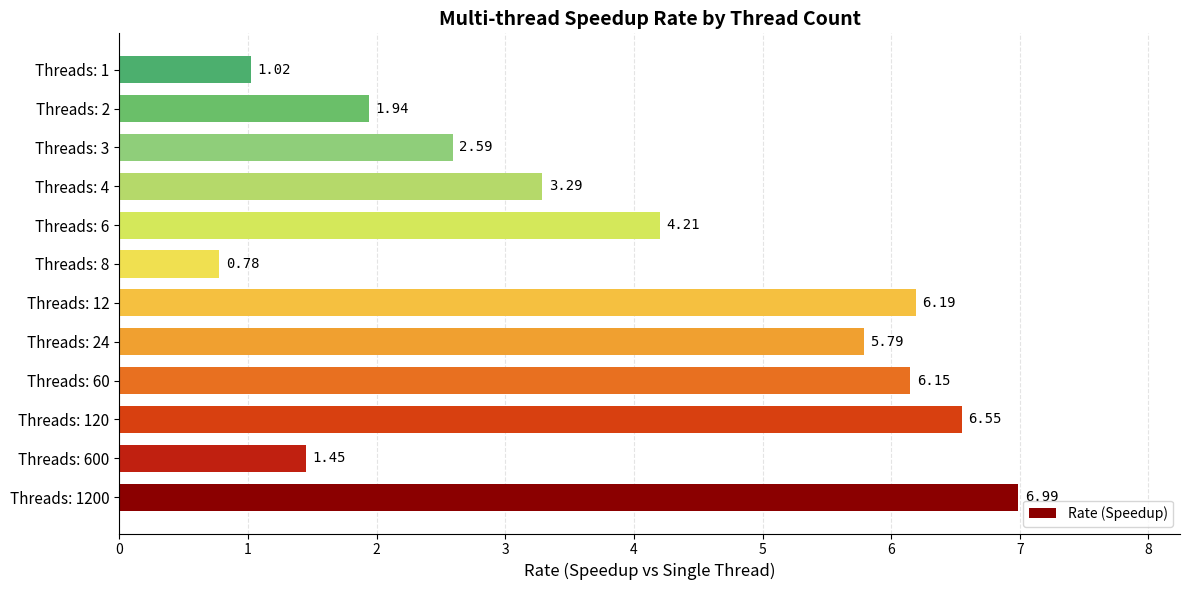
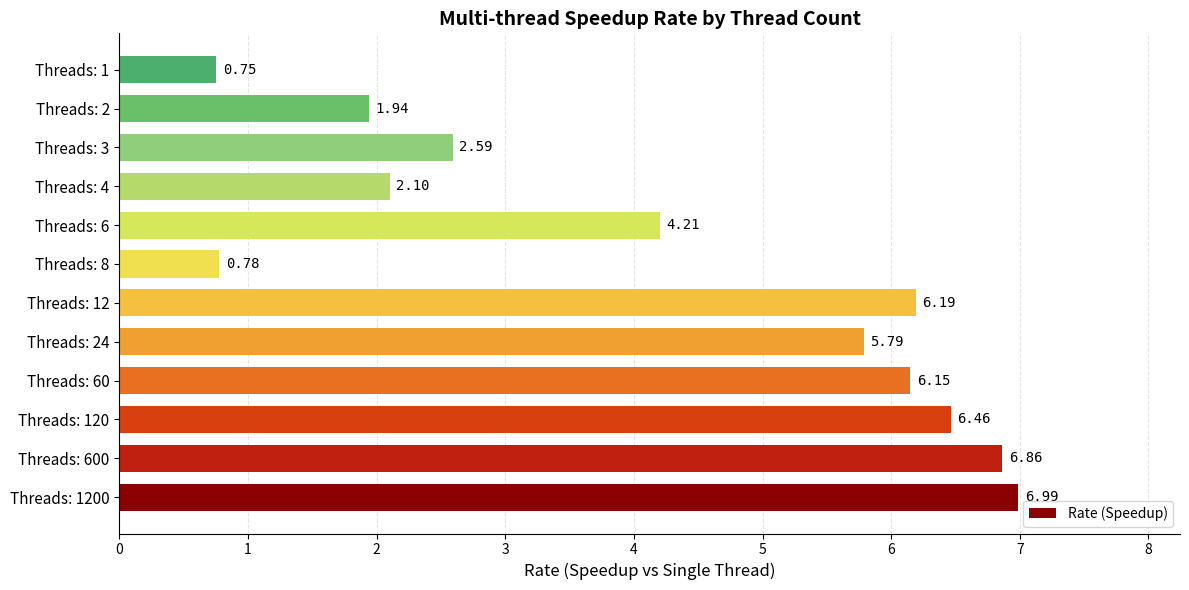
Threads: 1: 1.02 -> 0.75
Threads: 4: 3.29 -> 2.10
Threads: 120: 6.55 -> 6.46
Threads: 600: 1.45 -> 6.86
